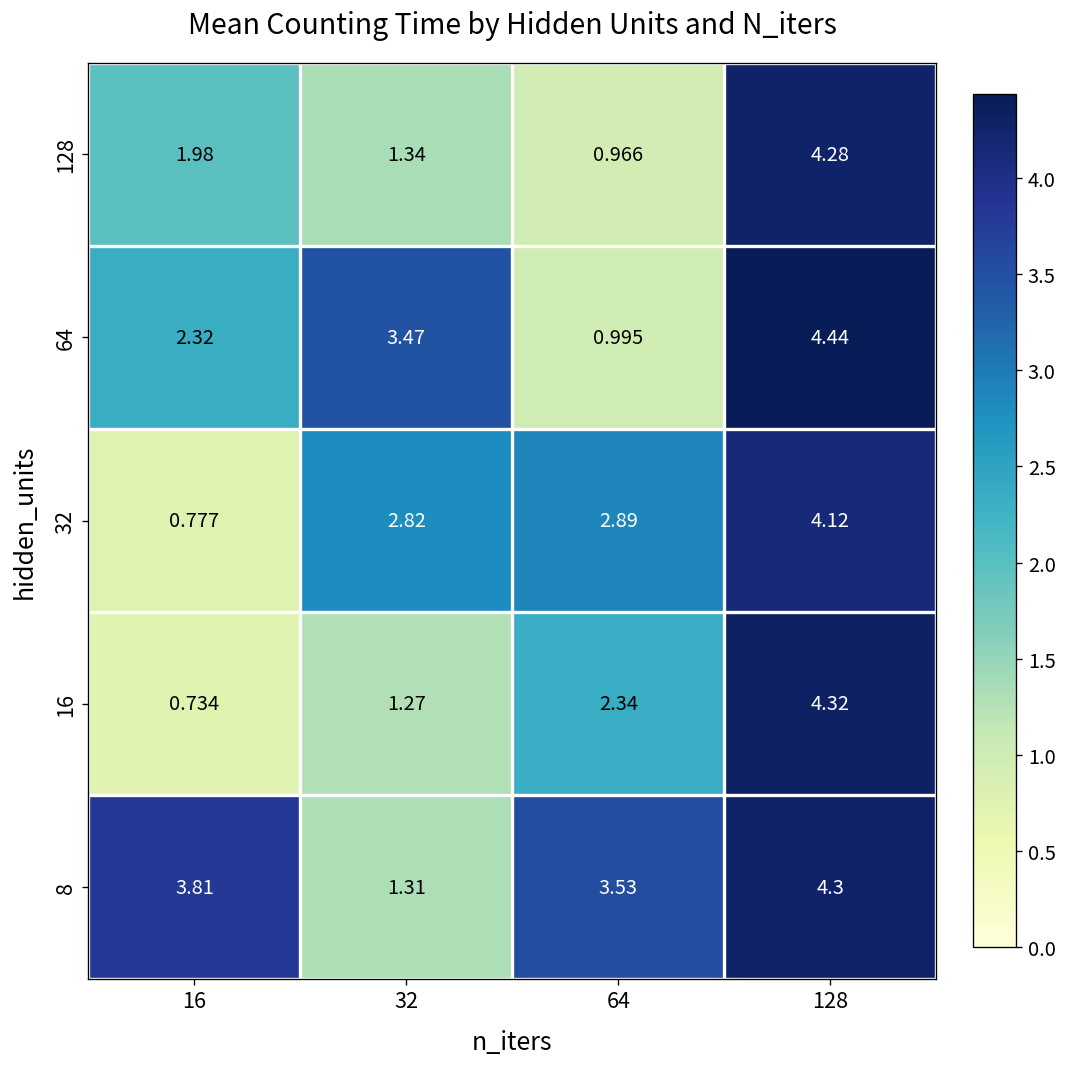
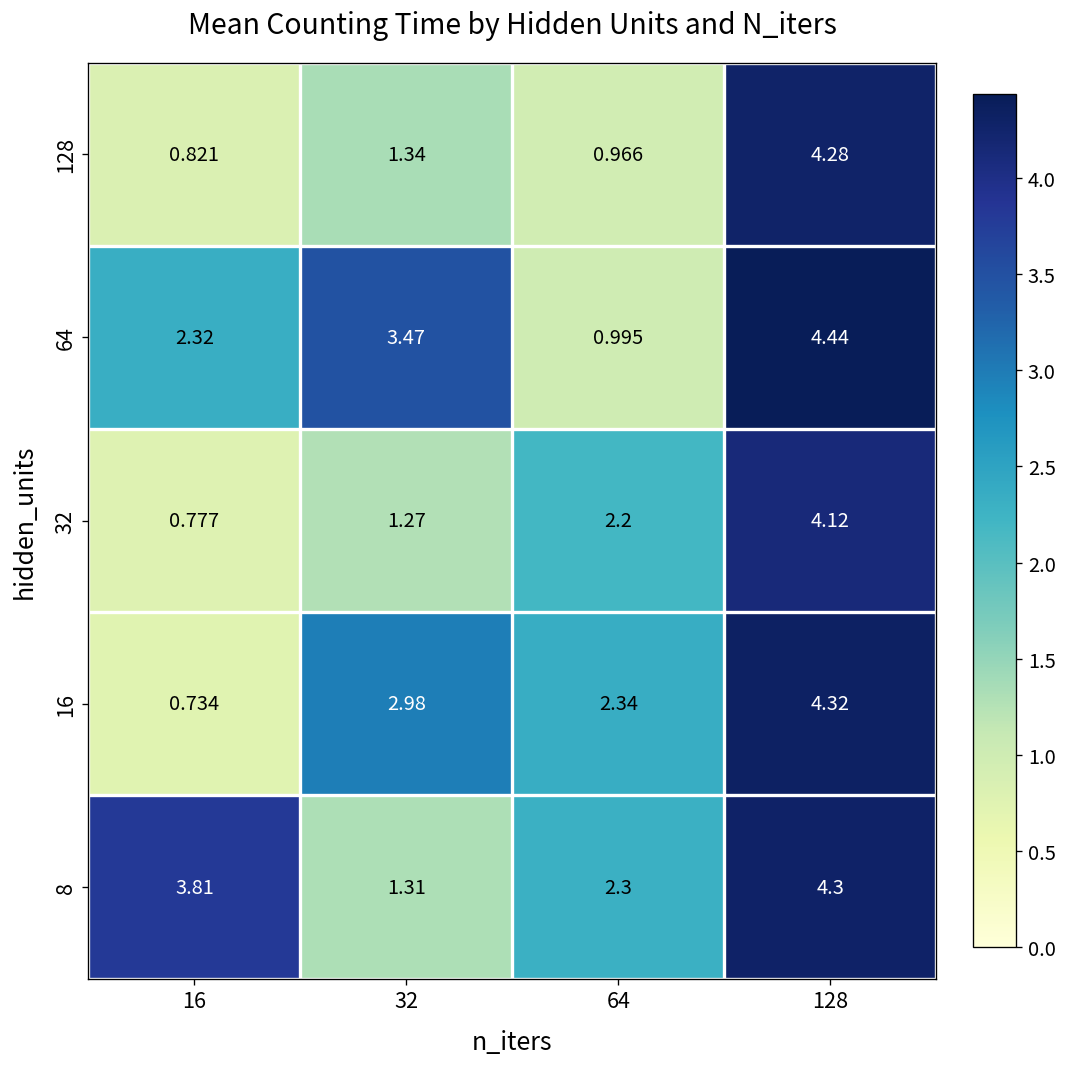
128, 16: 1.98 -> 0.821
32, 32: 2.82 -> 1.27
32, 64: 2.89 -> 2.2
16, 32: 1.27 -> 2.98
8, 64: 3.53 -> 2.3
